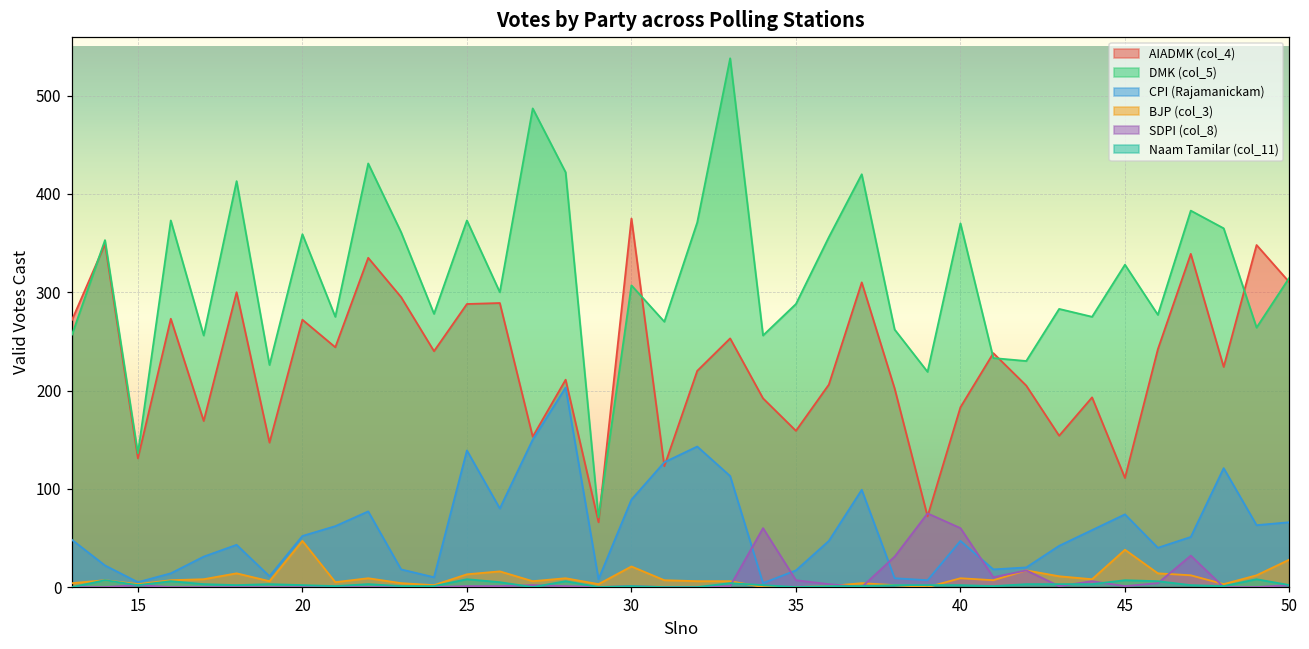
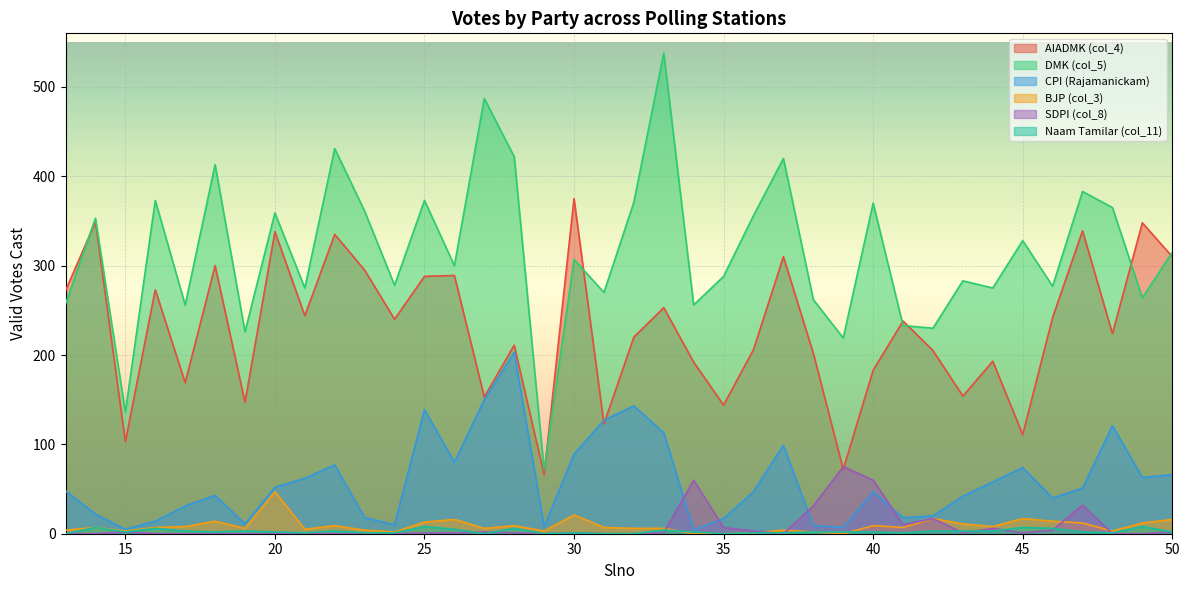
AIADMK (col_4), 15: 130 -> 100
AIADMK (col_4), 20: 270 -> 340
AIADMK (col_4), 35: 160 -> 140
BJP (col_3), 45: 40 -> 20
BJP (col_3), 50: 30 -> 20
